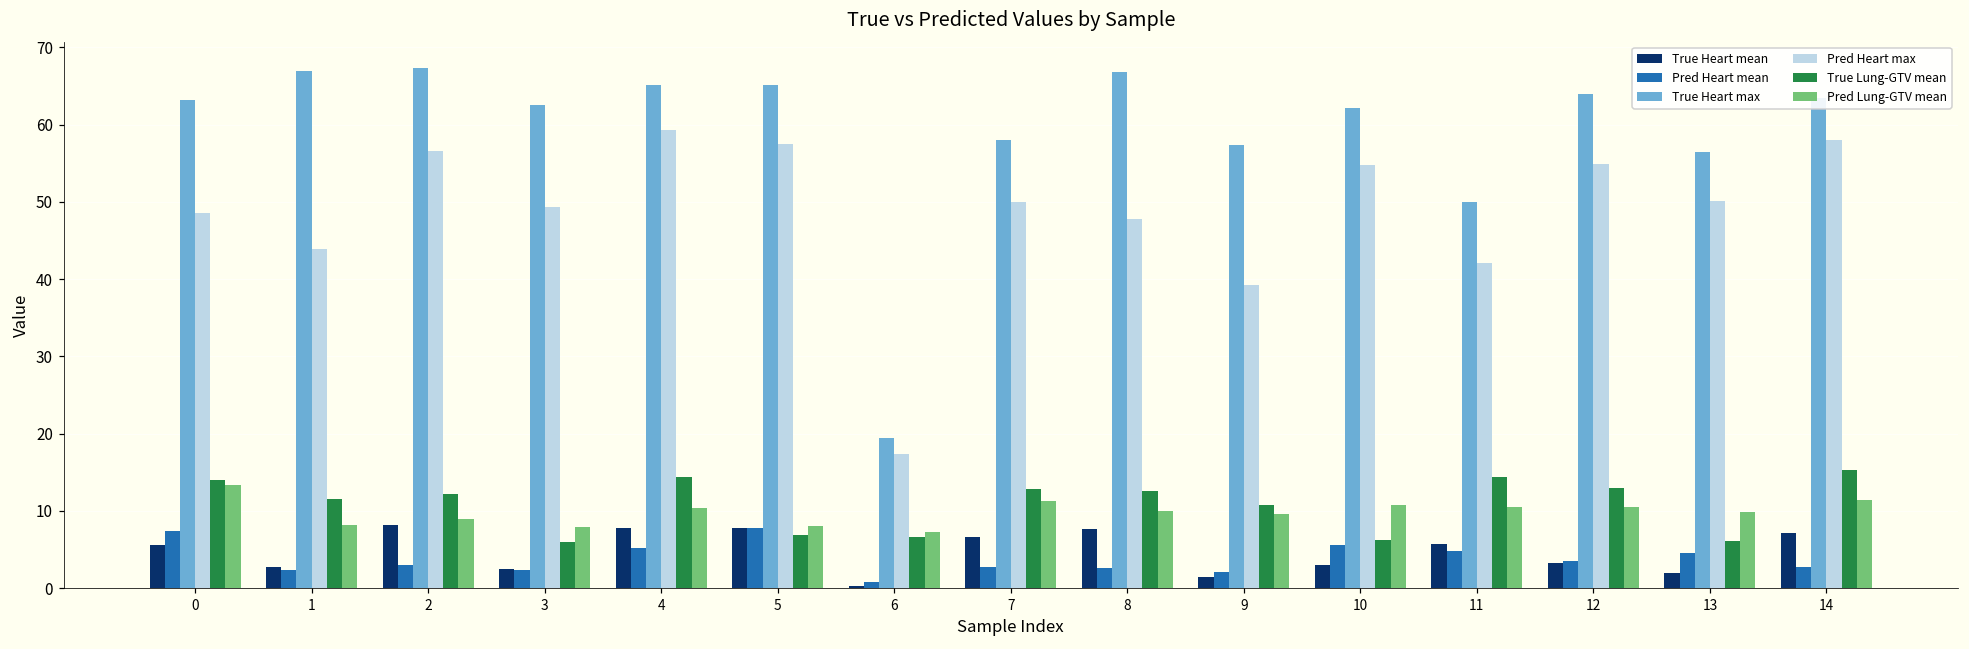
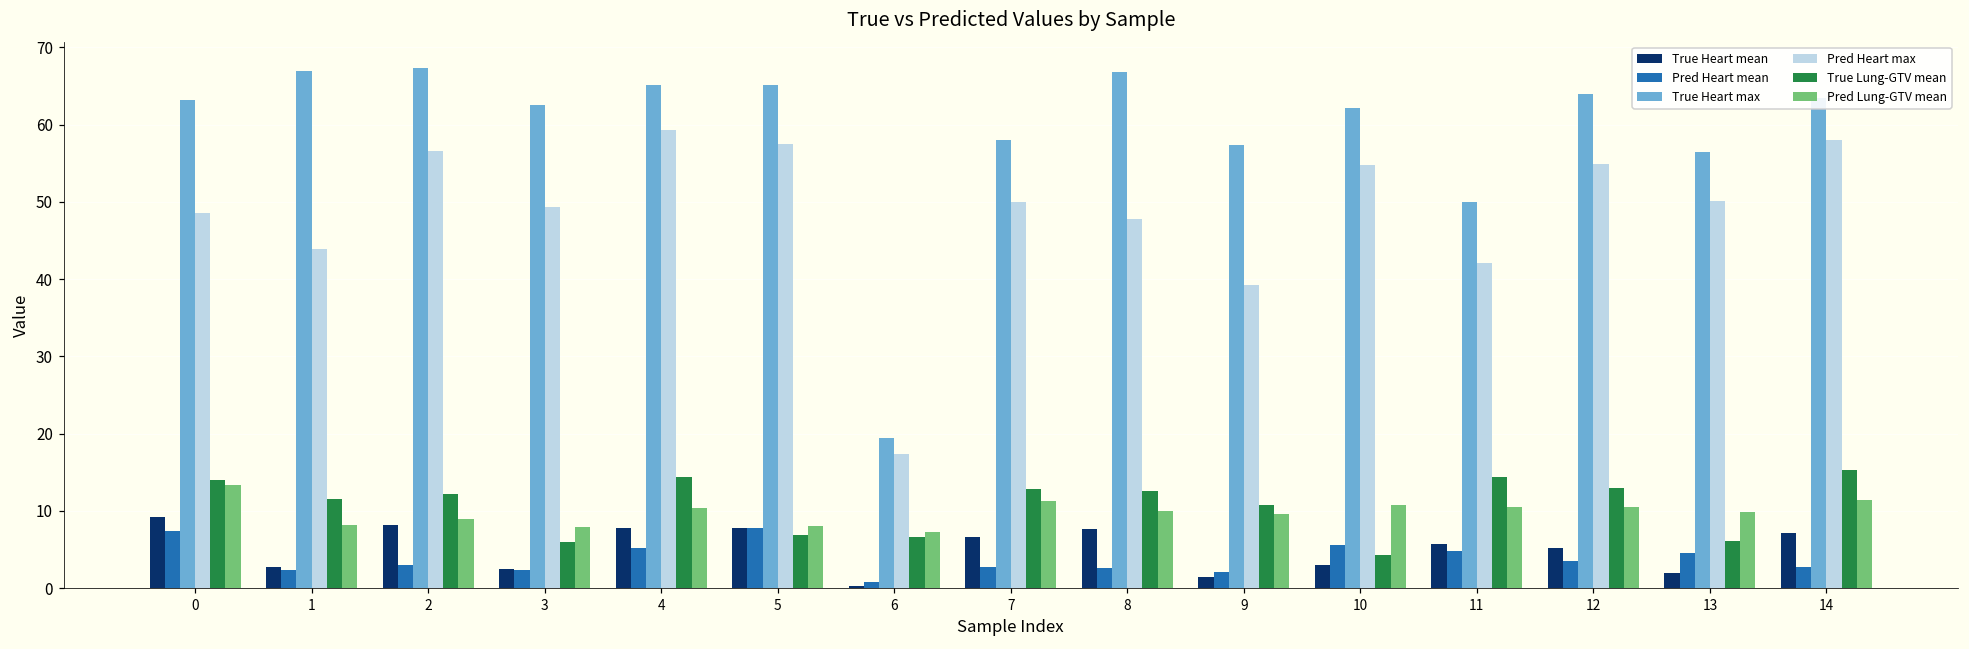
True Heart mean, 0: 6 -> 9
True Lung-GTV mean, 10: 6 -> 4
True Heart mean, 12: 3 -> 5
